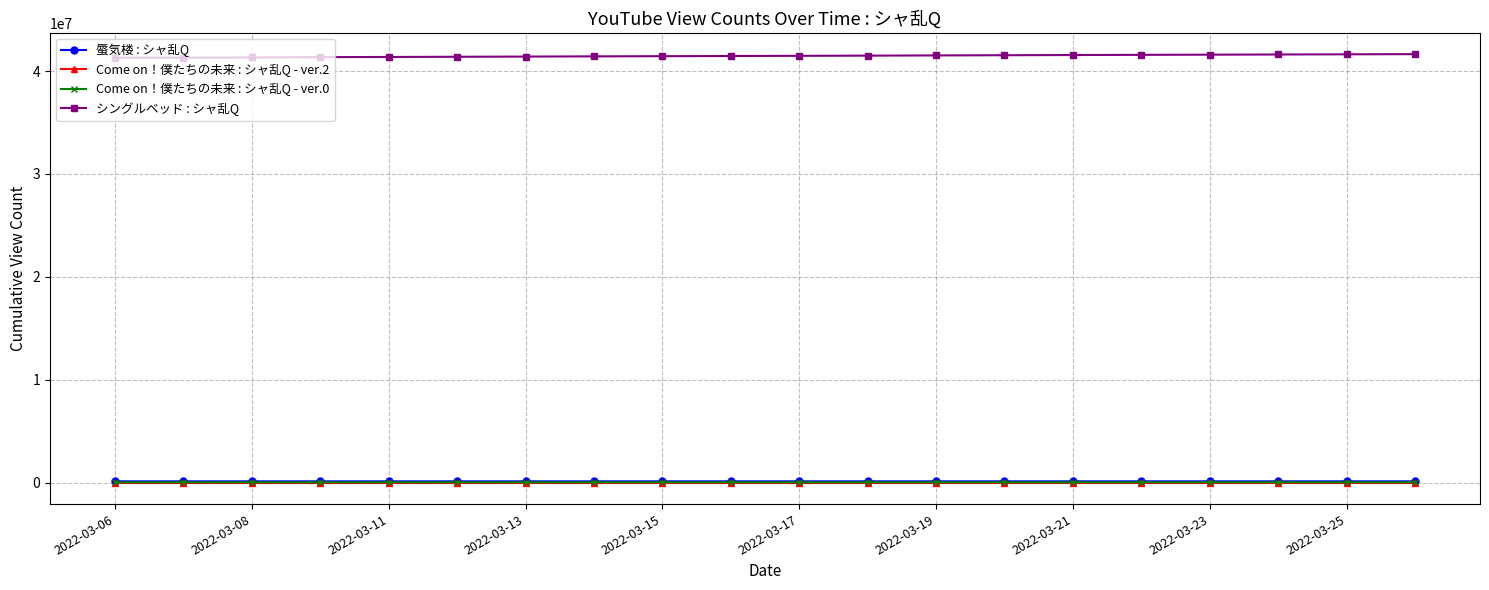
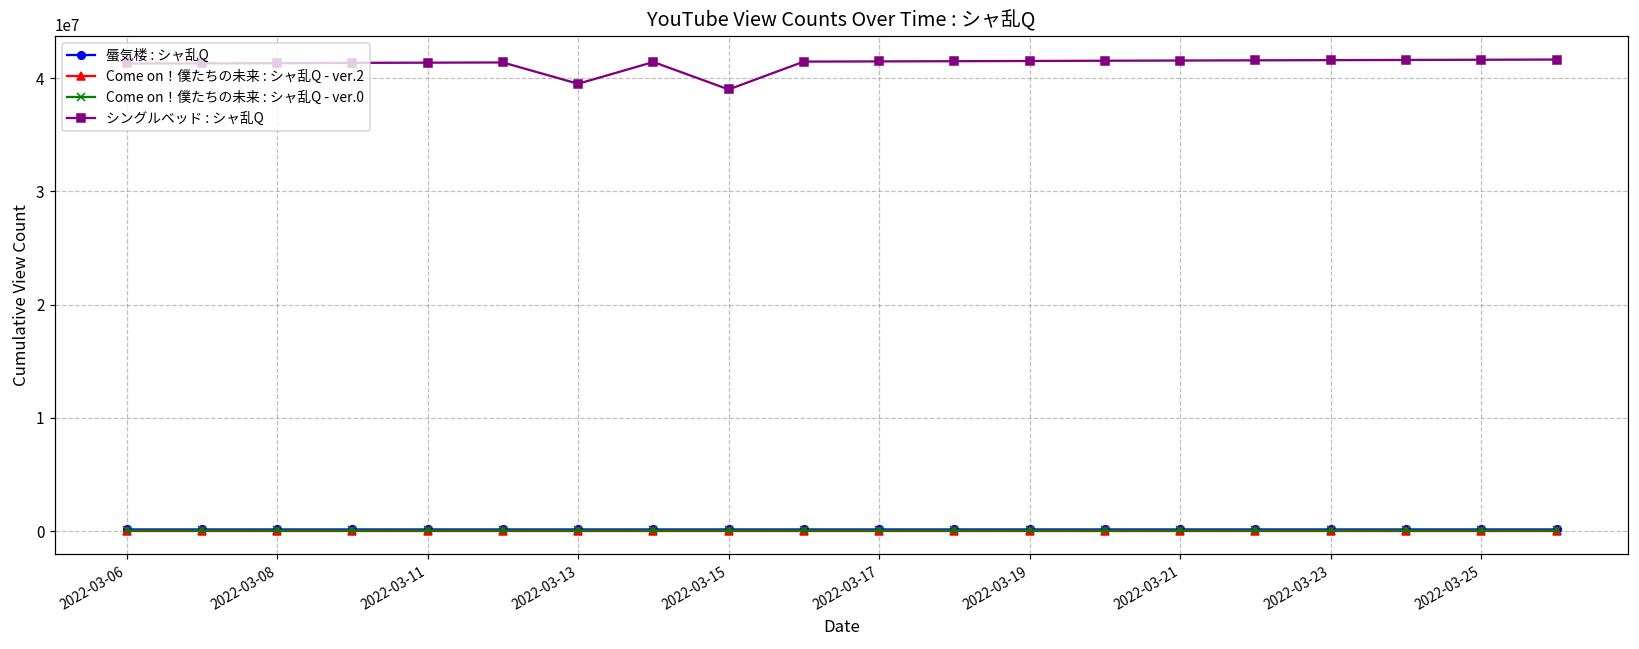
シングルベッド : シャ乱Q, 2022-03-13: 41400000 -> 39500000
シングルベッド : シャ乱Q, 2022-03-15: 41400000 -> 39000000
